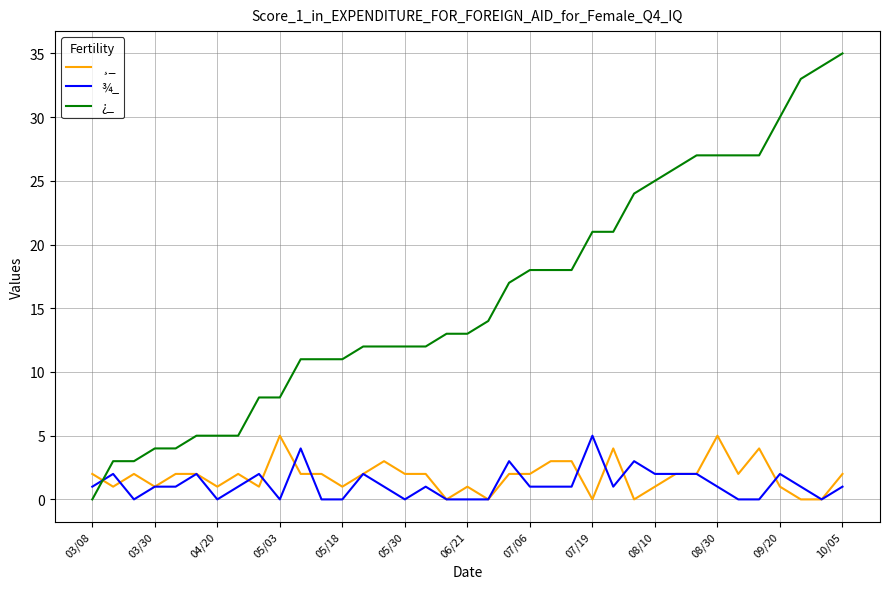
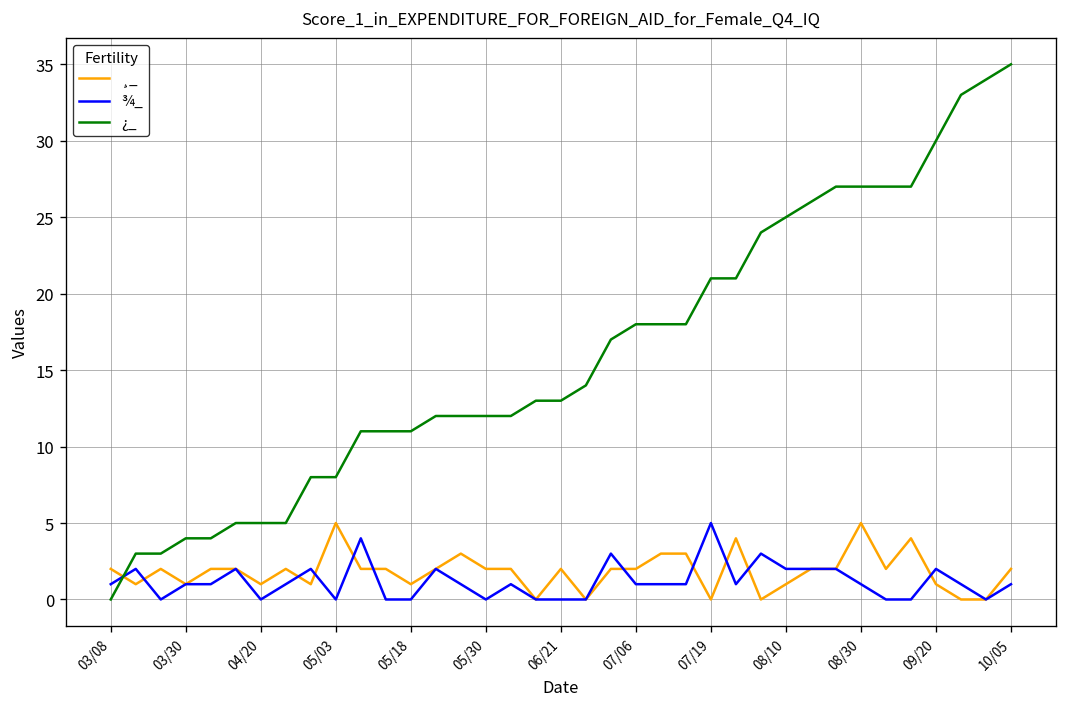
¸_, 06/21: 1 -> 2
